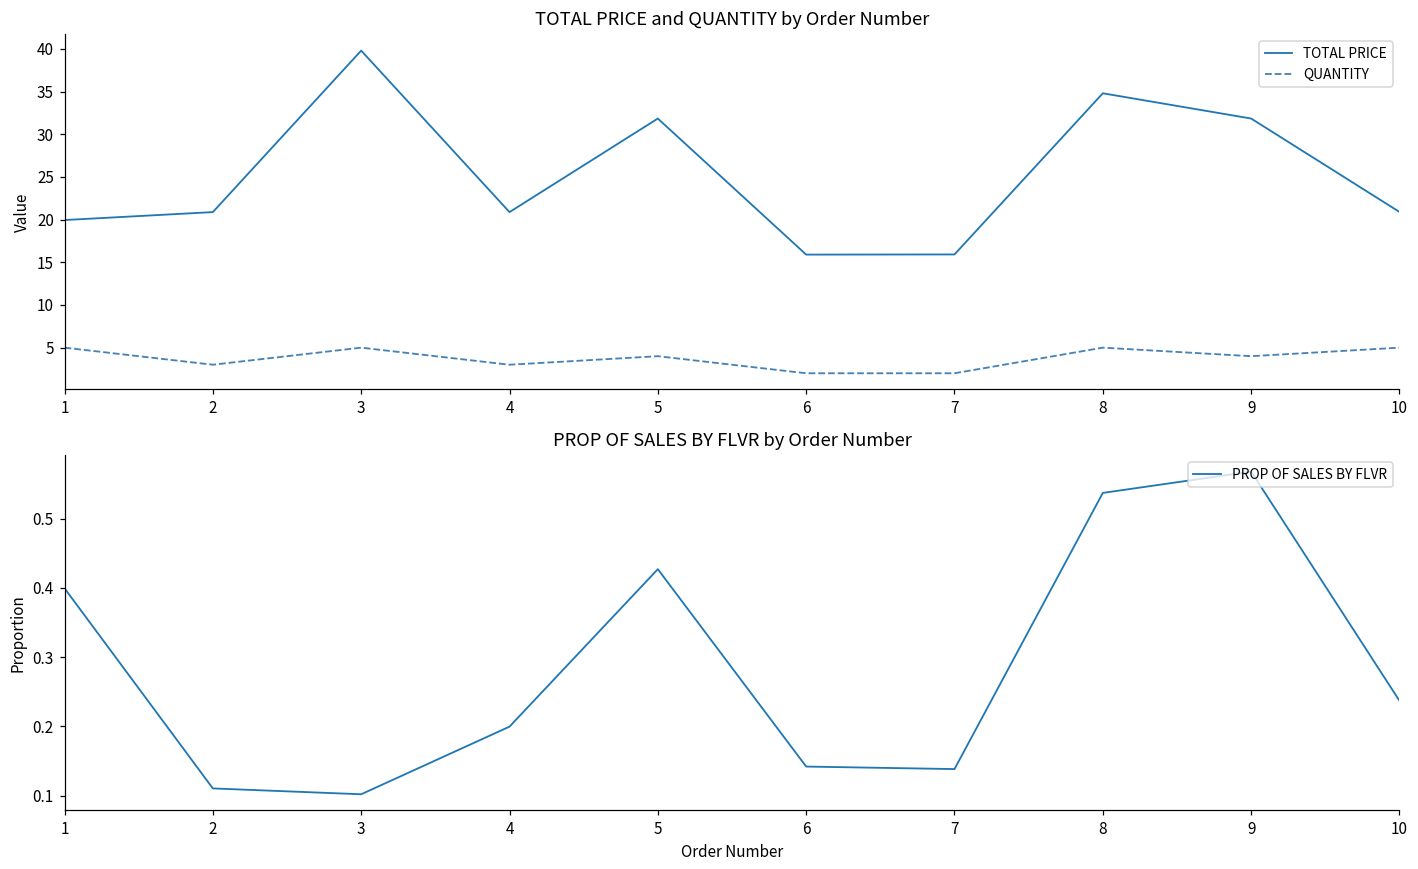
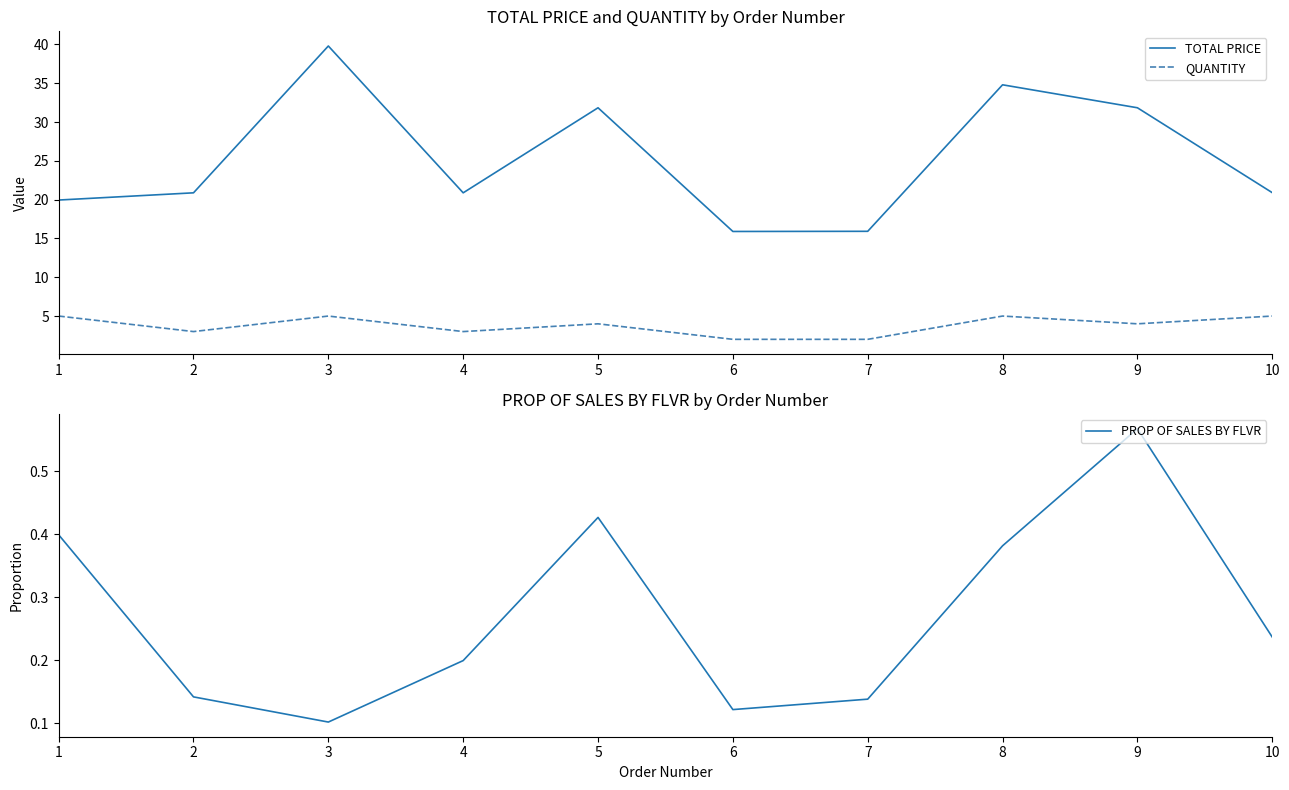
PROP OF SALES BY FLVR by Order Number, 2: 0.11 -> 0.14
PROP OF SALES BY FLVR by Order Number, 6: 0.14 -> 0.12
PROP OF SALES BY FLVR by Order Number, 8: 0.54 -> 0.38
